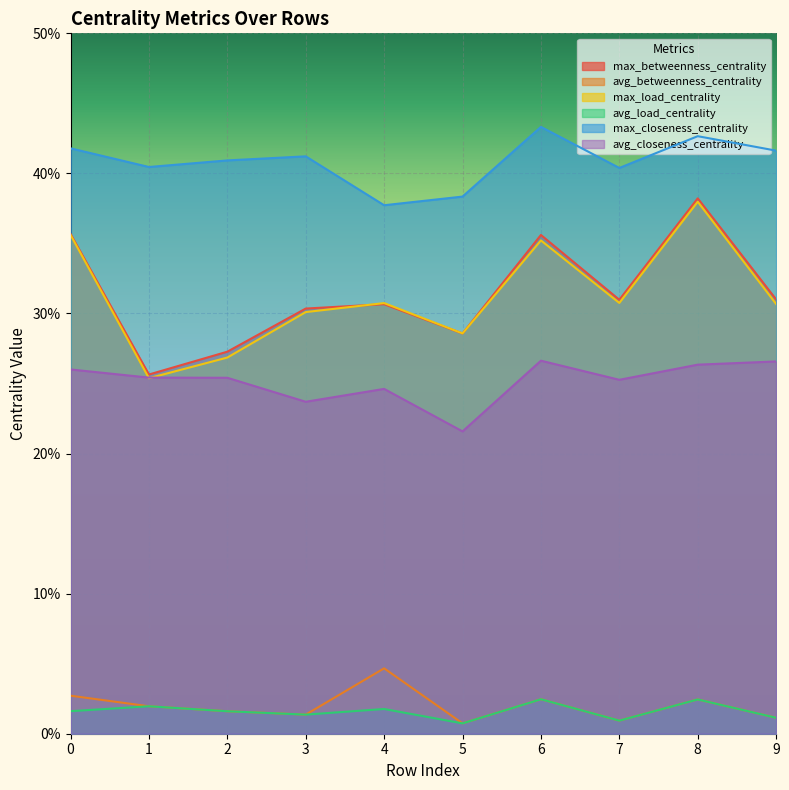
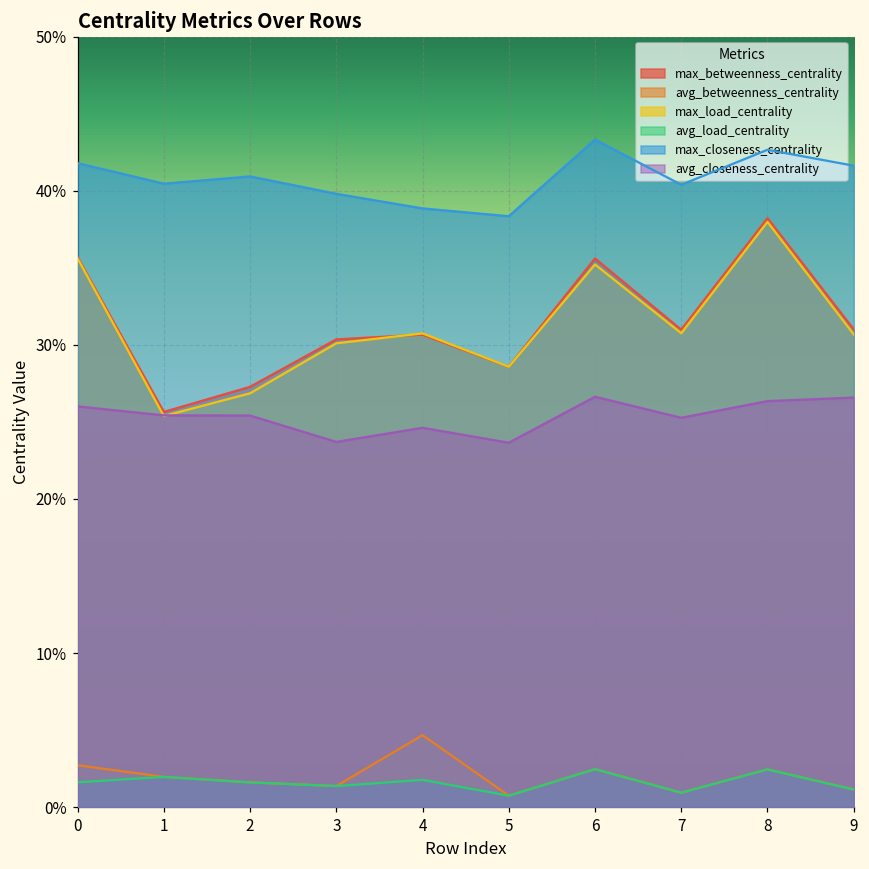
max_closeness_centrality, 3: 41.2% -> 39.8%
max_closeness_centrality, 4: 37.7% -> 38.9%
avg_closeness_centrality, 5: 21.6% -> 23.6%
